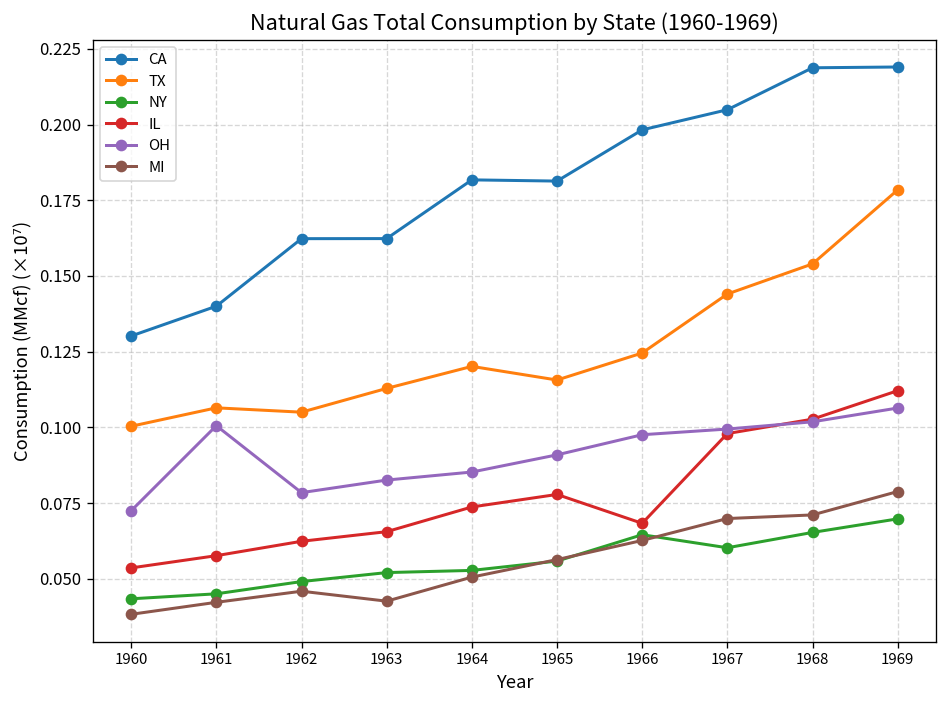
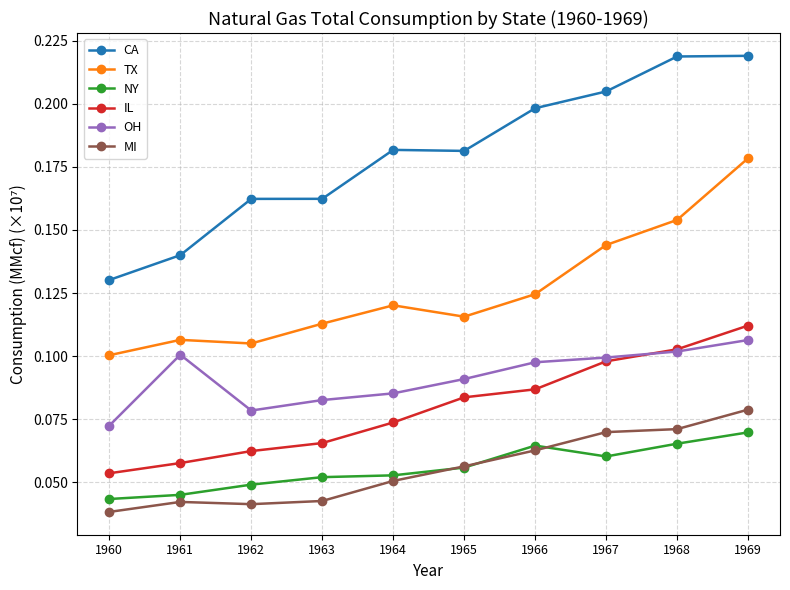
MI, 1962: 0.046 -> 0.041
IL, 1965: 0.078 -> 0.084
IL, 1966: 0.068 -> 0.087
